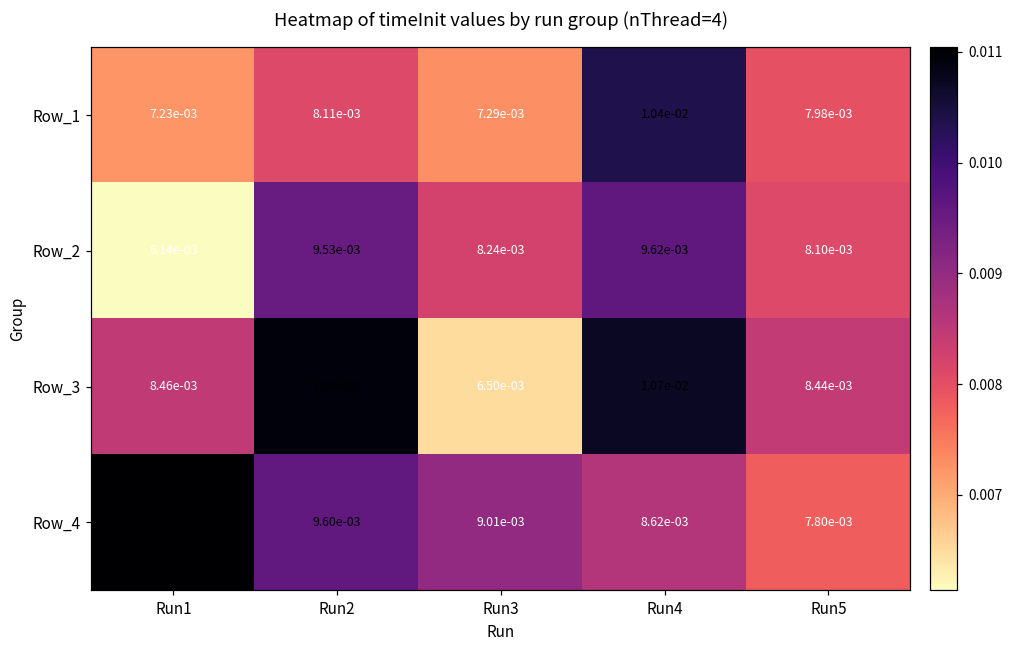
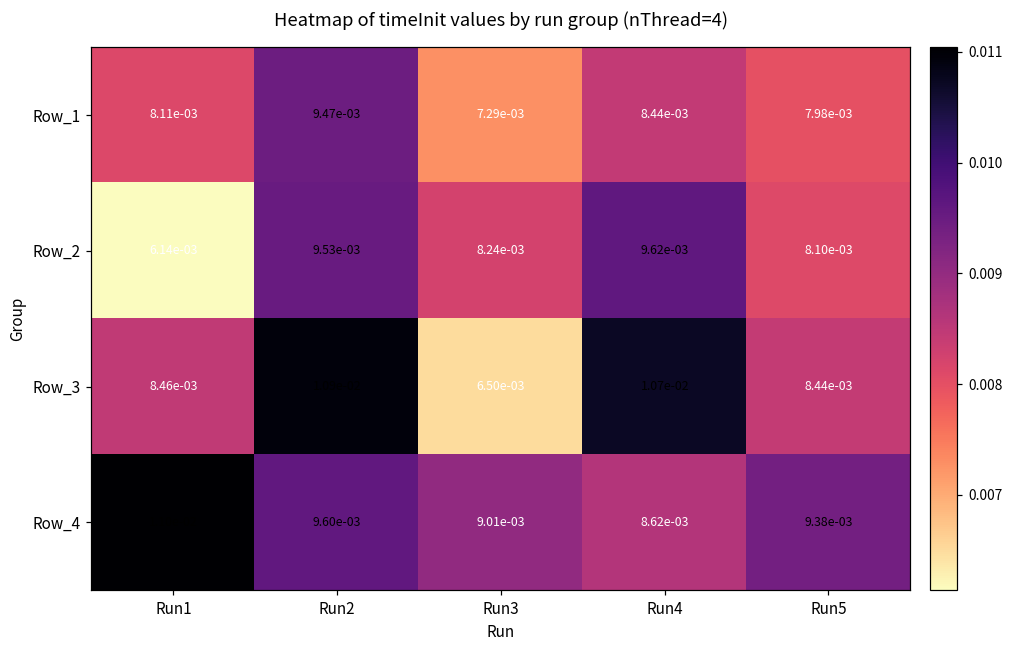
Row_1, Run1: 7.23e-03 -> 8.11e-03
Row_1, Run2: 8.11e-03 -> 9.47e-03
Row_1, Run4: 1.04e-02 -> 8.44e-03
Row_4, Run5: 7.80e-03 -> 9.38e-03
